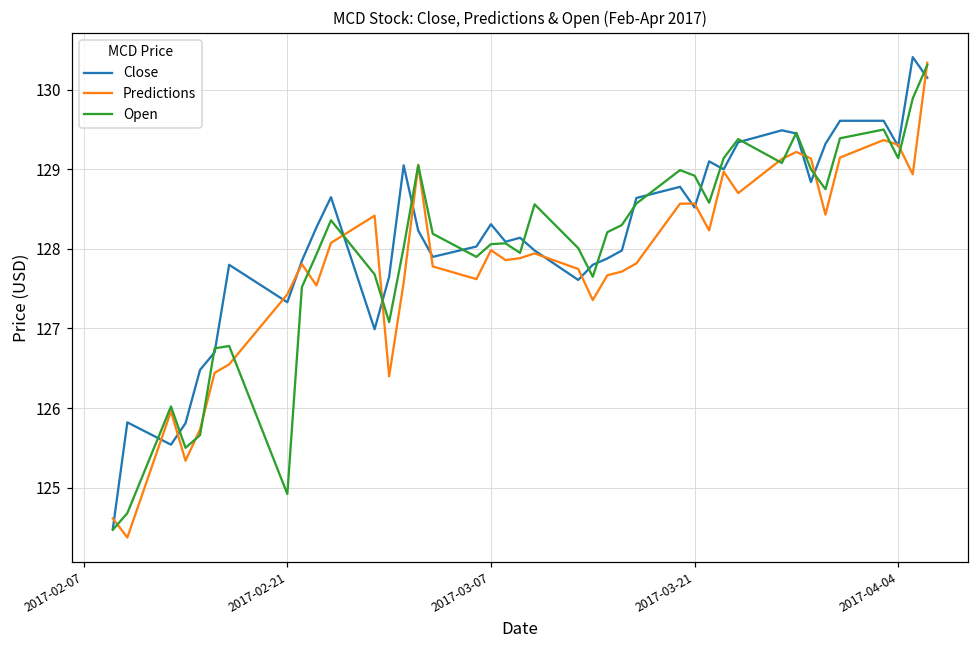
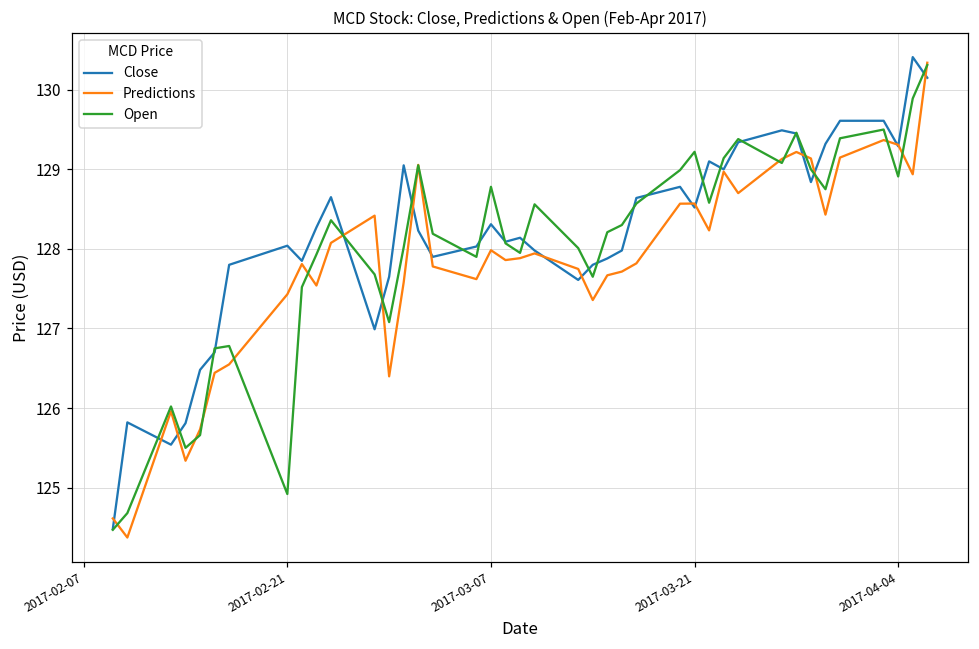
Close, 2017-02-21: 127.3 -> 128.0
Open, 2017-03-07: 128.1 -> 128.8
Open, 2017-03-21: 128.9 -> 129.2
Open, 2017-04-04: 129.1 -> 128.9
